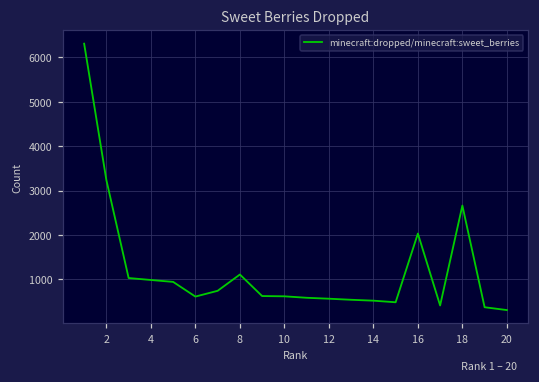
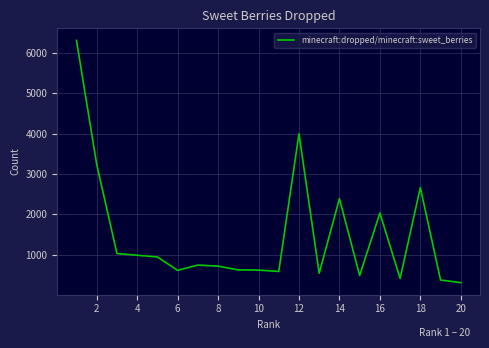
8: 1100 -> 700
12: 600 -> 4000
14: 500 -> 2400
